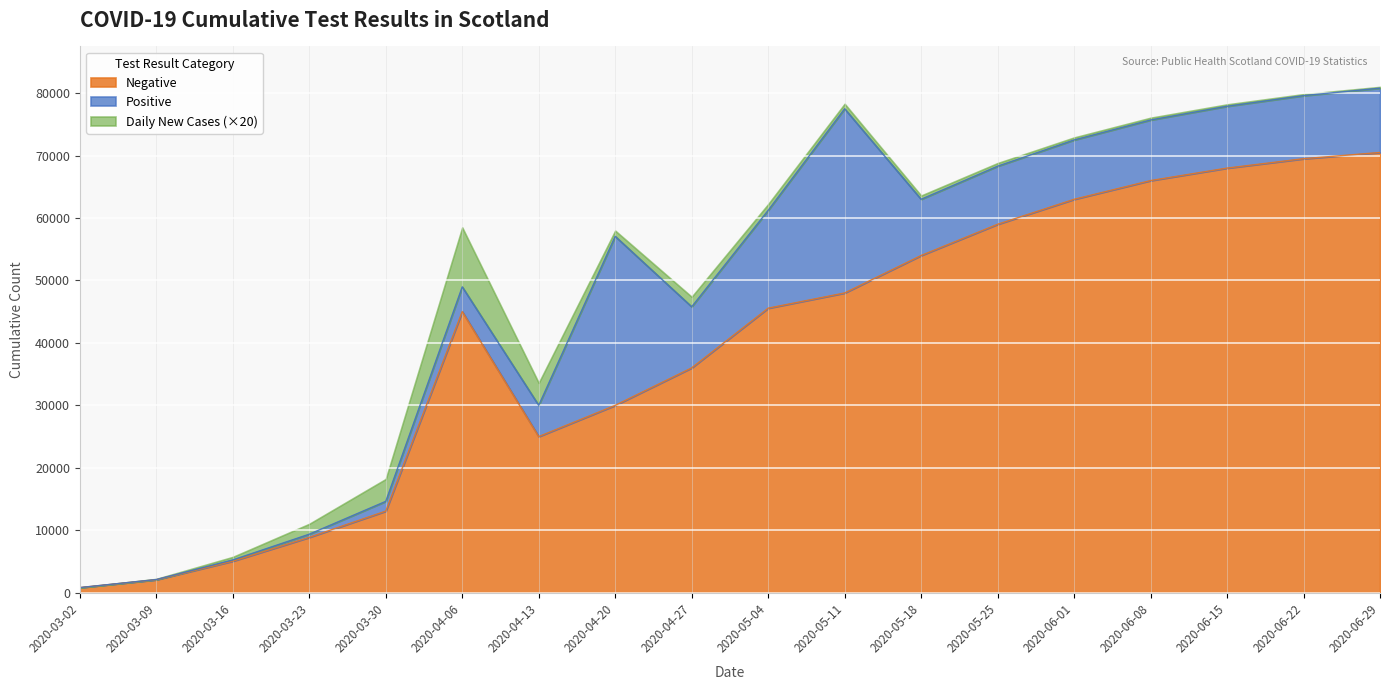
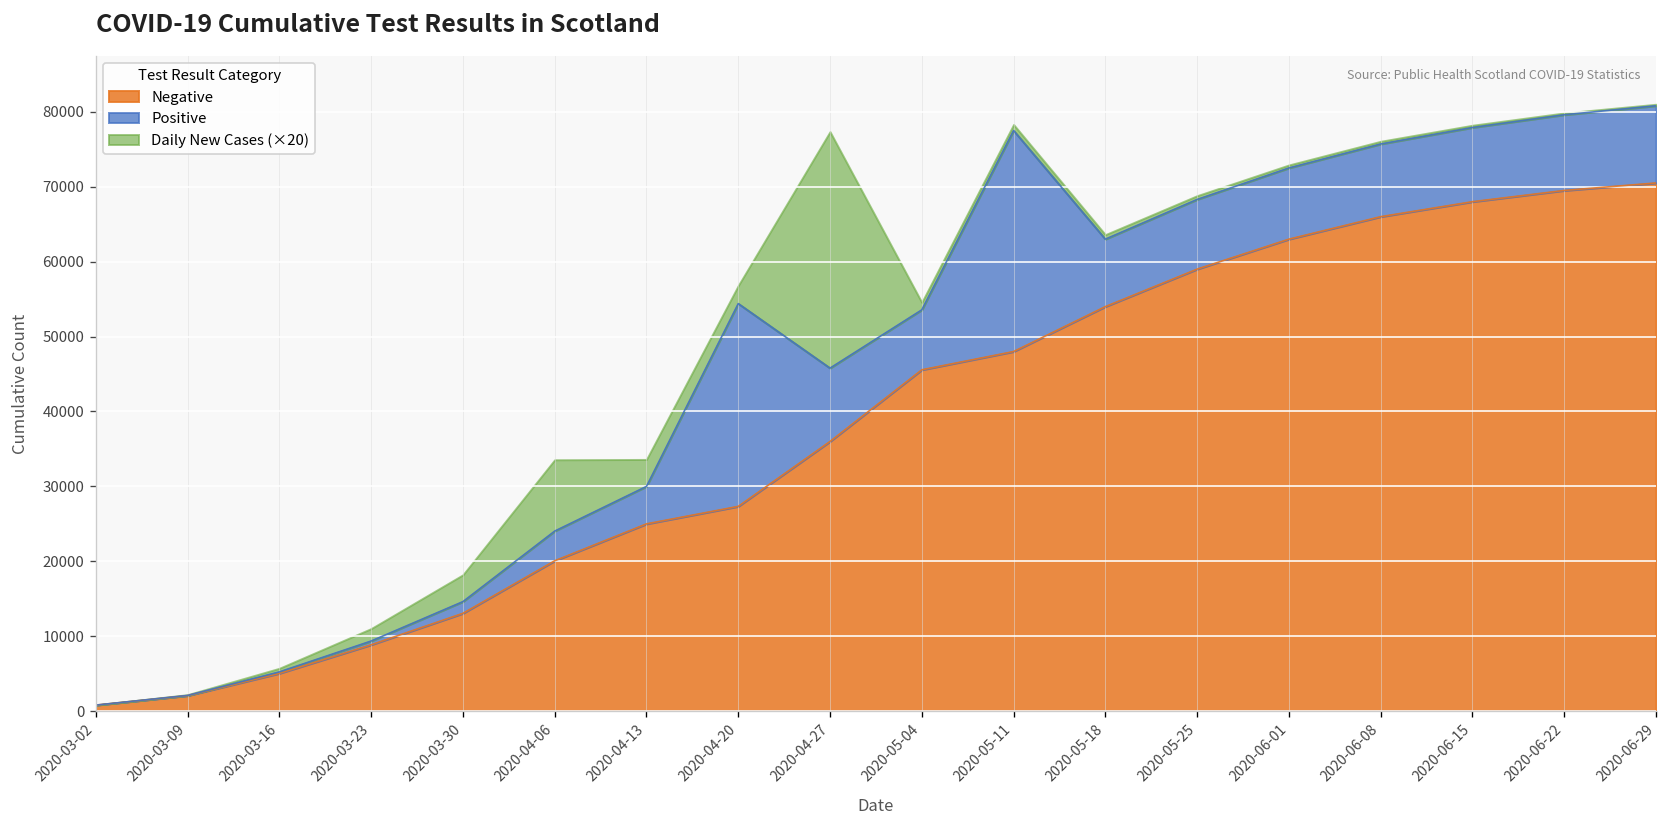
Negative, 2020-04-06: 45000 -> 20000
Negative, 2020-04-20: 30000 -> 27000
Daily New Cases (×20), 2020-04-20: 1000 -> 2000
Daily New Cases (×20), 2020-04-27: 2000 -> 32000
Positive, 2020-05-04: 16000 -> 8000
